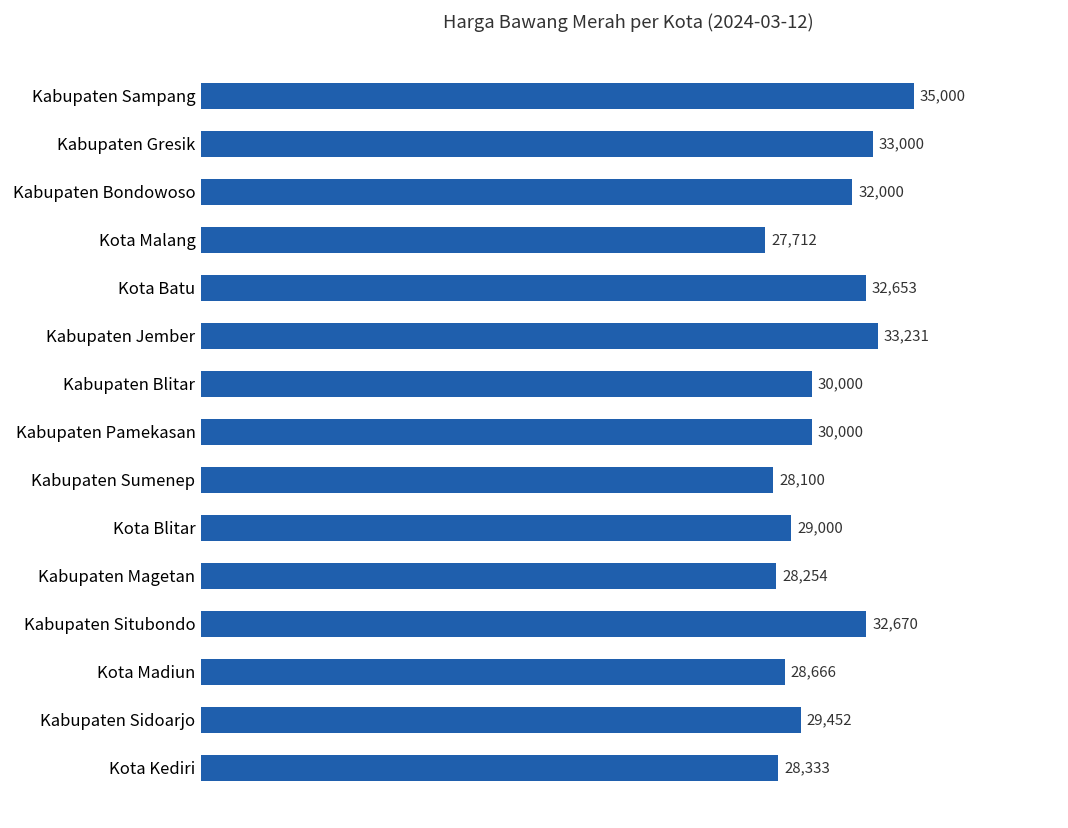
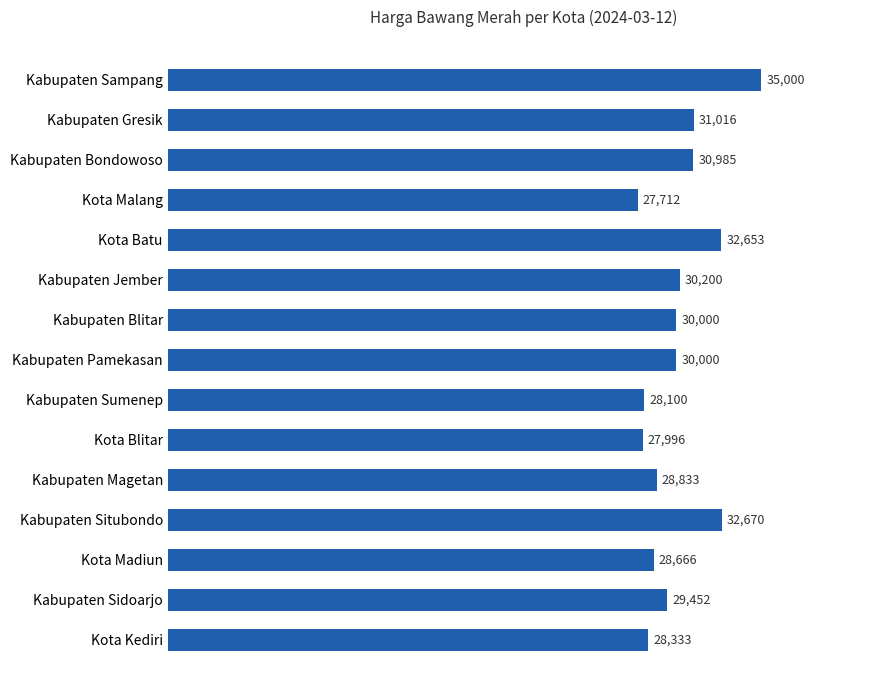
Kabupaten Gresik: 33,000 -> 31,016
Kabupaten Bondowoso: 32,000 -> 30,985
Kabupaten Jember: 33,231 -> 30,200
Kota Blitar: 29,000 -> 27,996
Kabupaten Magetan: 28,254 -> 28,833
